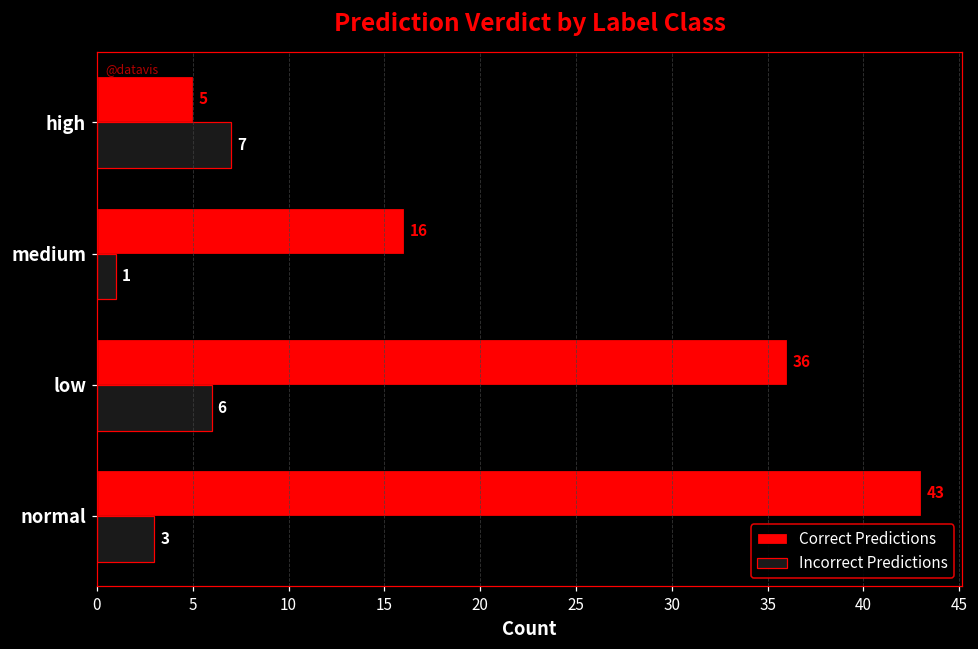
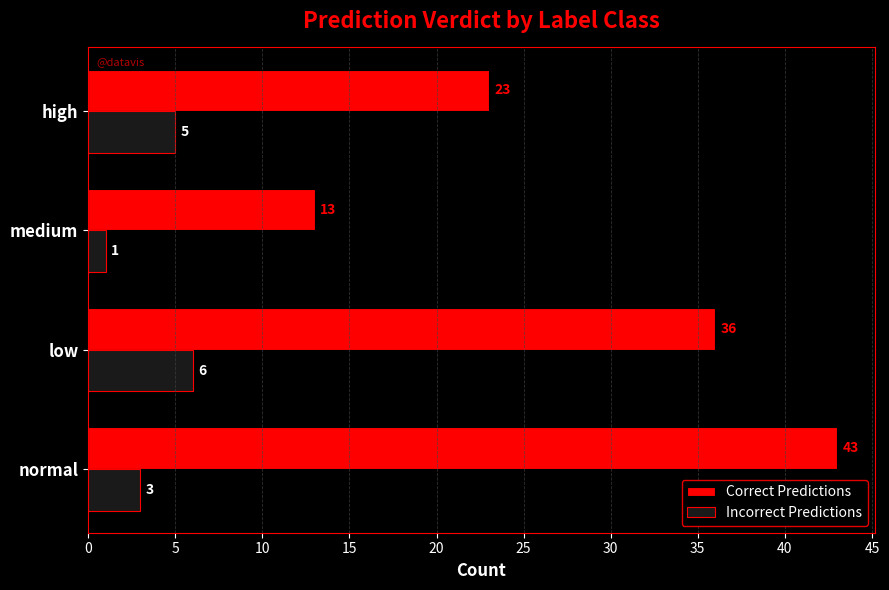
Correct Predictions, high: 5 -> 23
Incorrect Predictions, high: 7 -> 5
Correct Predictions, medium: 16 -> 13
